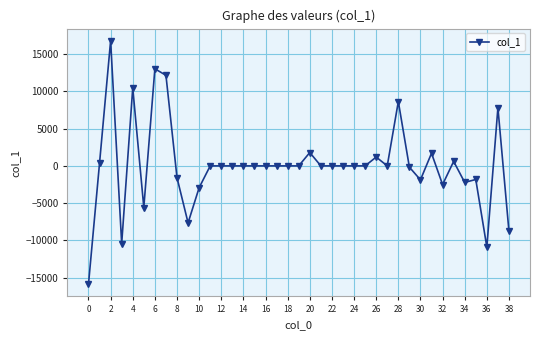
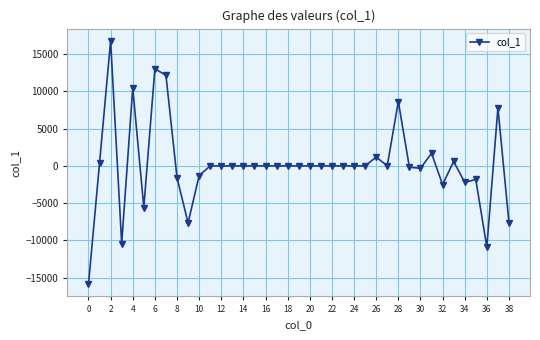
10: -3000 -> -1000
20: 2000 -> 0
30: -2000 -> 0
38: -9000 -> -8000
